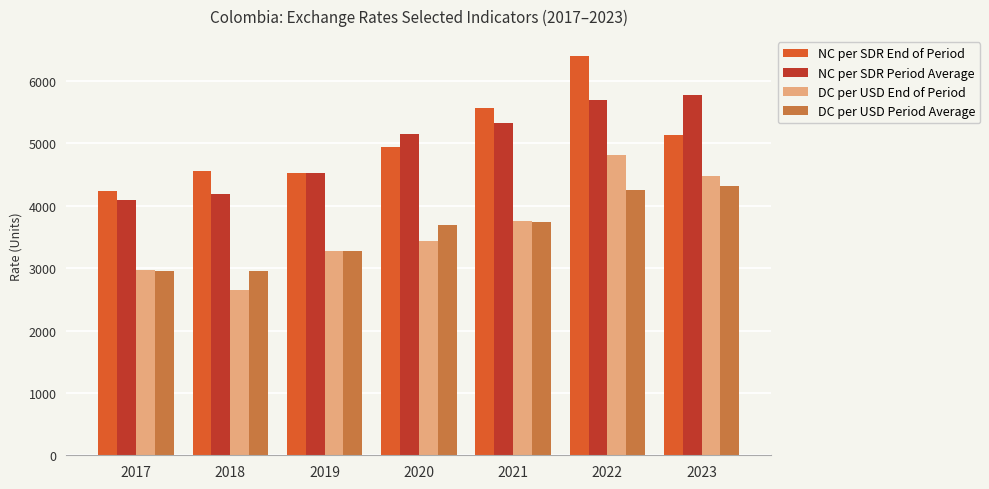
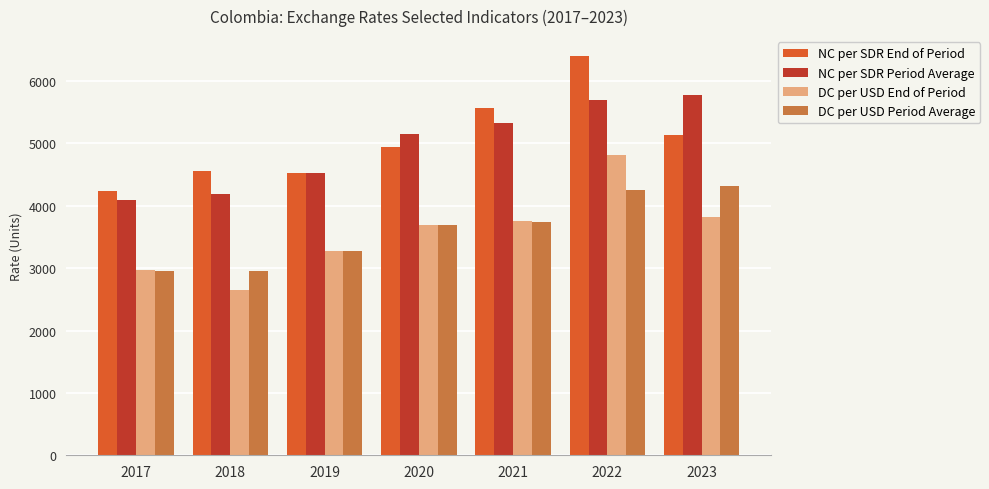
DC per USD End of Period, 2020: 3400 -> 3700
DC per USD End of Period, 2023: 4500 -> 3800
